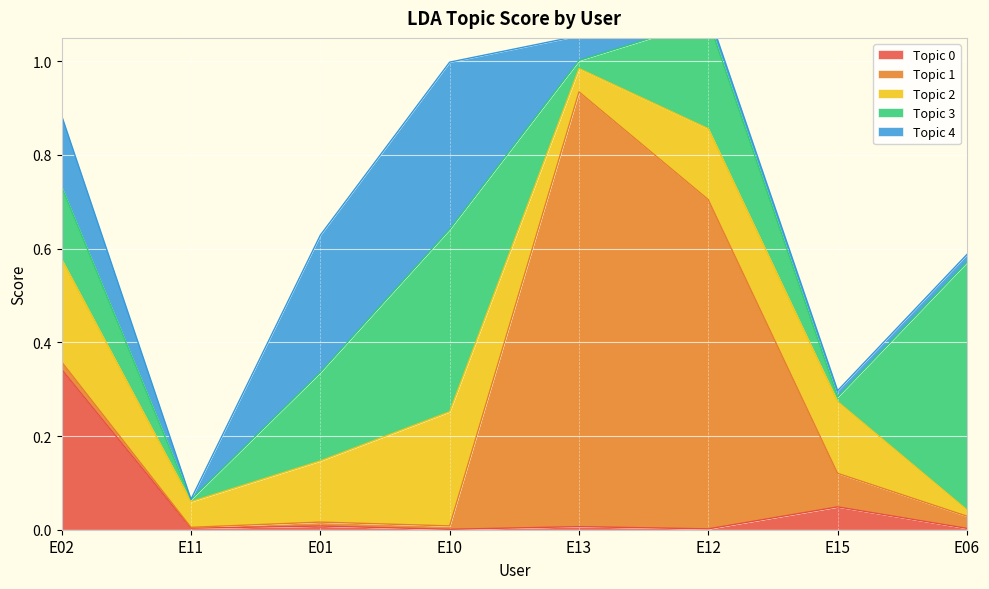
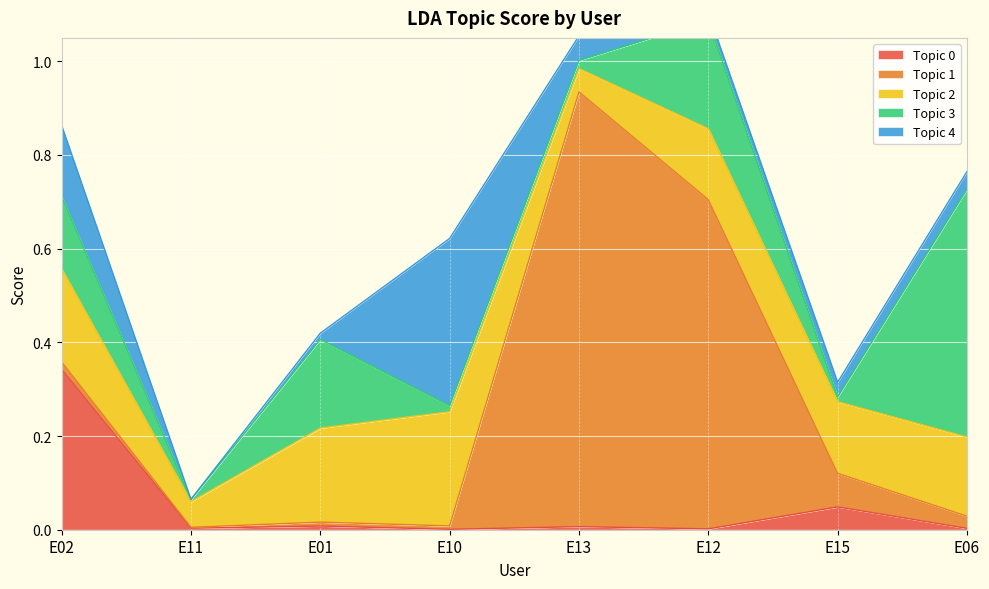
Topic 2, E02: 0.22 -> 0.20
Topic 2, E01: 0.13 -> 0.20
Topic 4, E01: 0.29 -> 0.01
Topic 3, E10: 0.39 -> 0.01
Topic 4, E15: 0.01 -> 0.03
Topic 2, E06: 0.01 -> 0.17
Topic 4, E06: 0.02 -> 0.04
